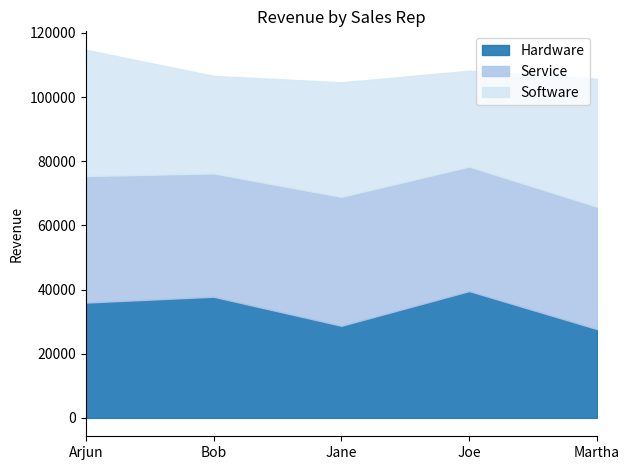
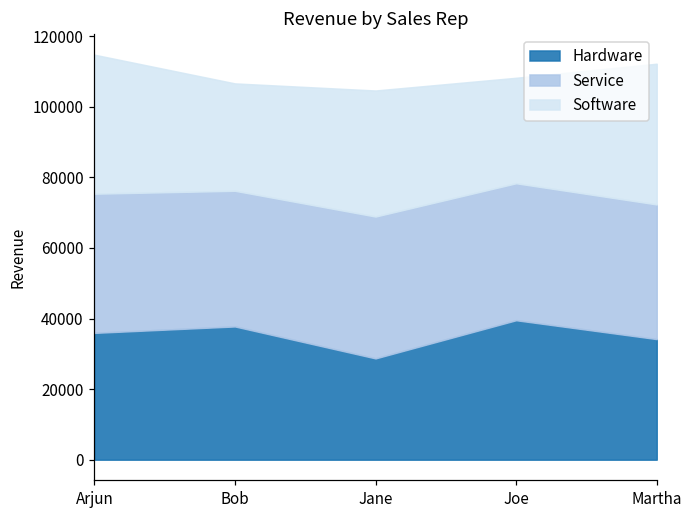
Hardware, Martha: 28000 -> 34000
